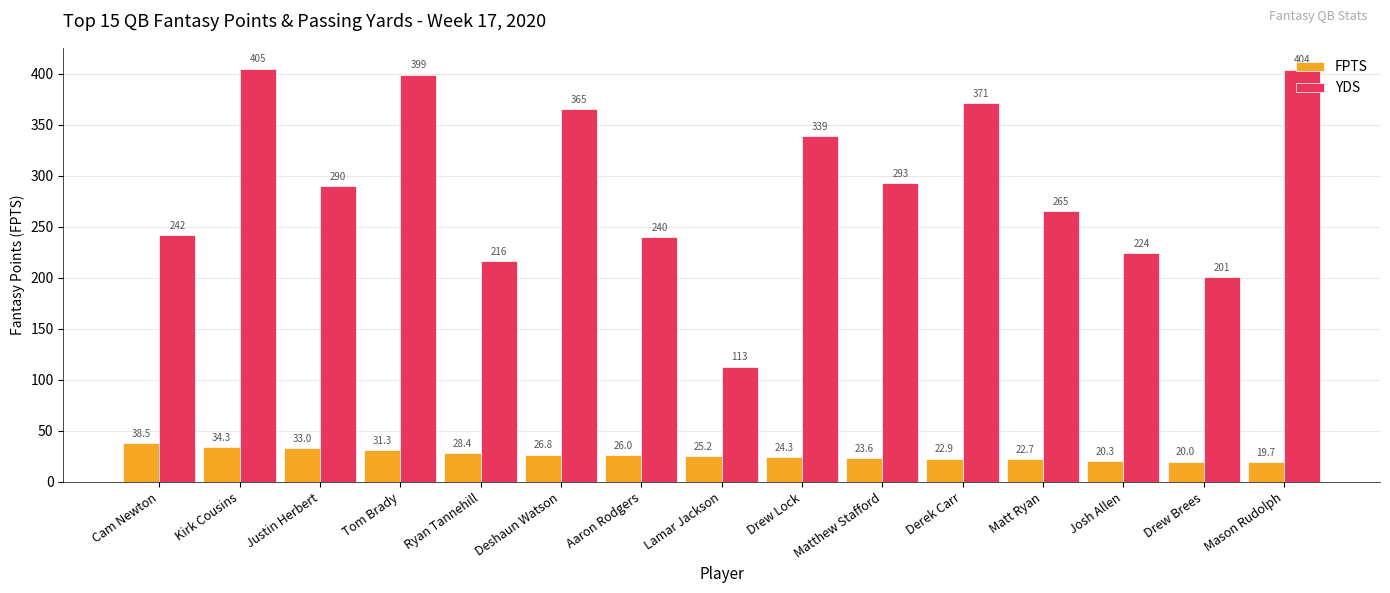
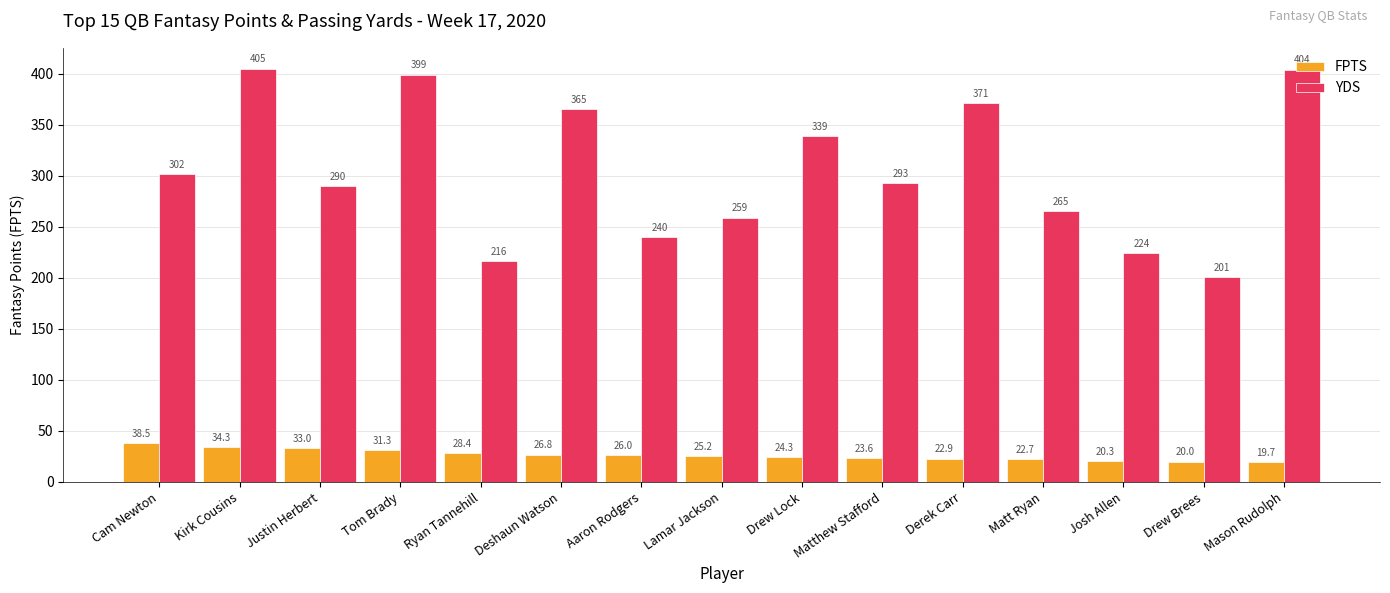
YDS, Cam Newton: 242 -> 302
YDS, Lamar Jackson: 113 -> 259
